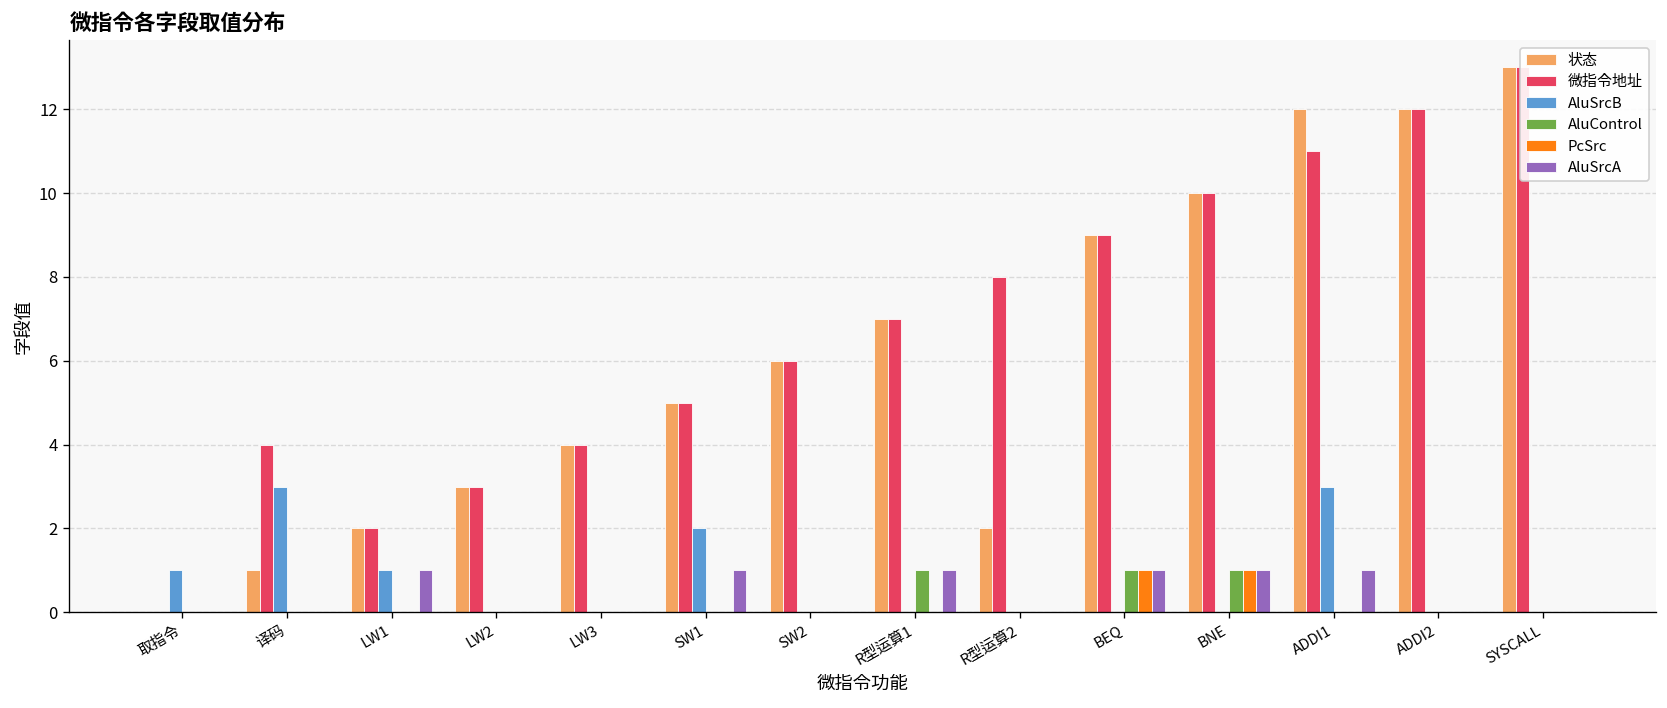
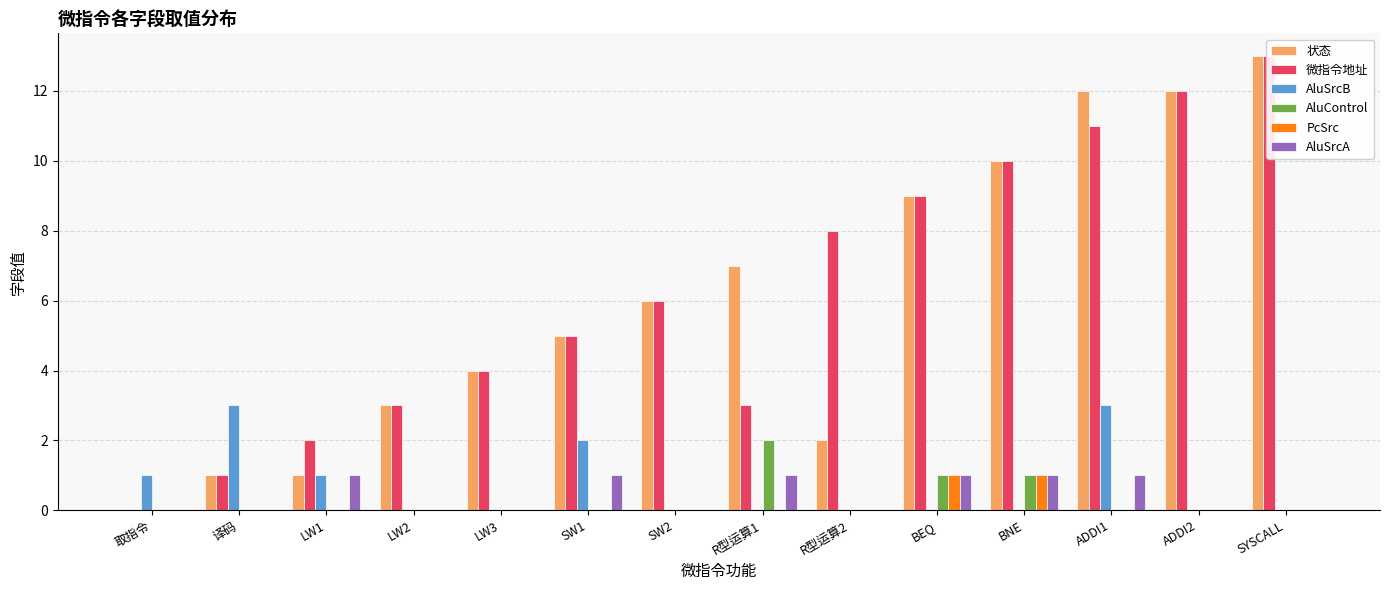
微指令地址, 译码: 4 -> 1
状态, LW1: 2 -> 1
微指令地址, R型运算1: 7 -> 3
AluControl, R型运算1: 1 -> 2
